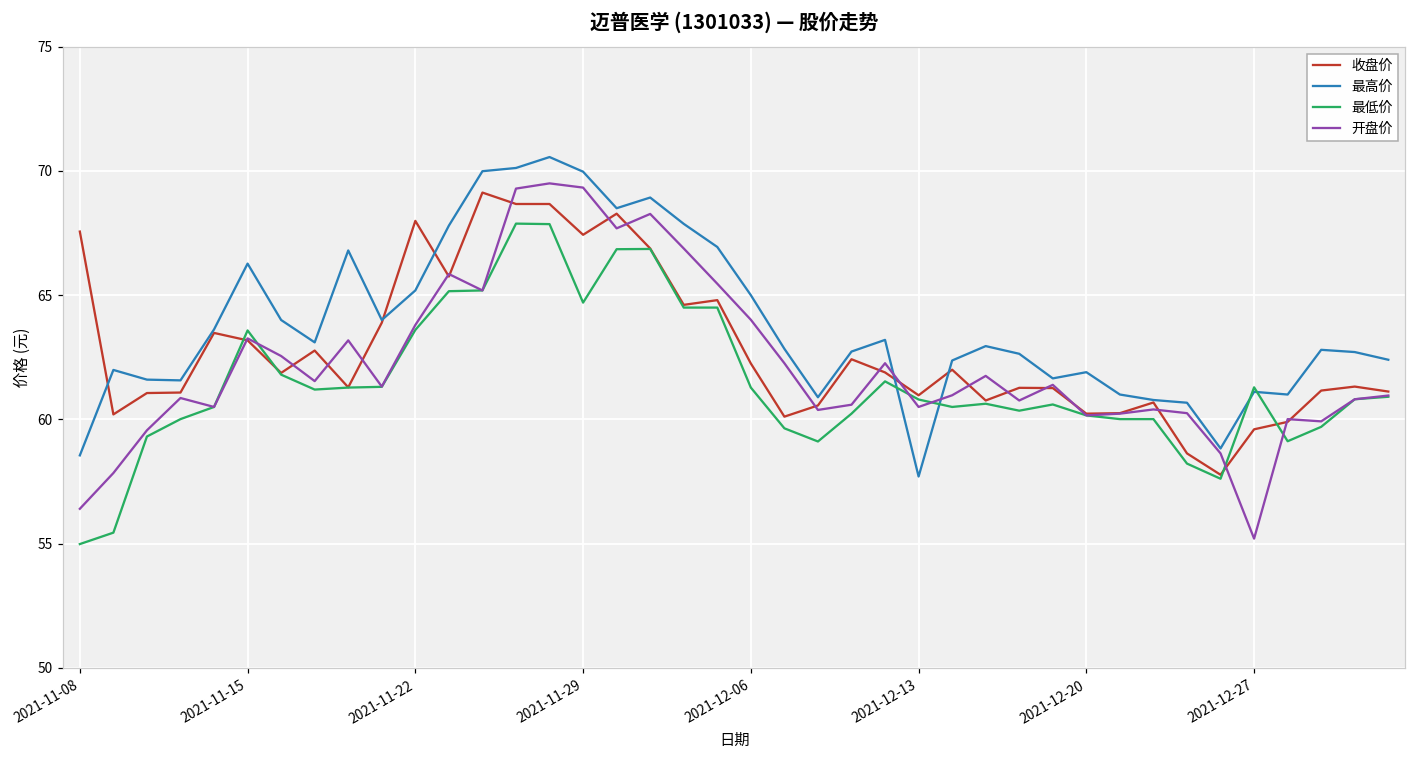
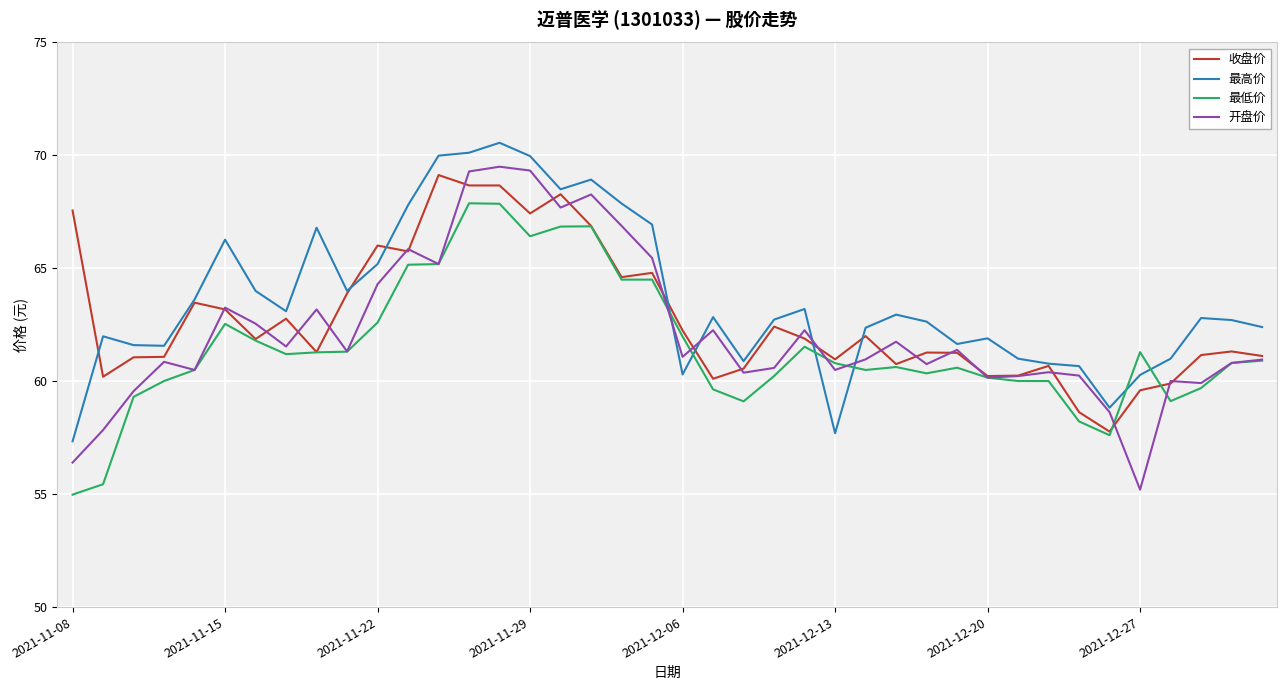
最高价, 2021-11-08: 58.6 -> 57.3
最低价, 2021-11-15: 63.6 -> 62.5
收盘价, 2021-11-22: 68.0 -> 66.0
最低价, 2021-11-22: 63.6 -> 62.6
开盘价, 2021-11-22: 63.8 -> 64.3
最低价, 2021-11-29: 64.7 -> 66.4
最高价, 2021-12-06: 65.0 -> 60.3
最低价, 2021-12-06: 61.3 -> 62.0
开盘价, 2021-12-06: 64.0 -> 61.1
最高价, 2021-12-27: 61.1 -> 60.3
